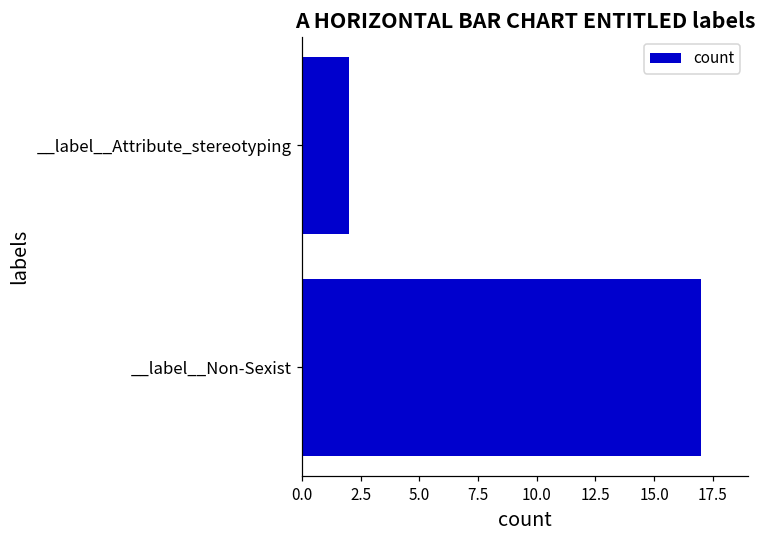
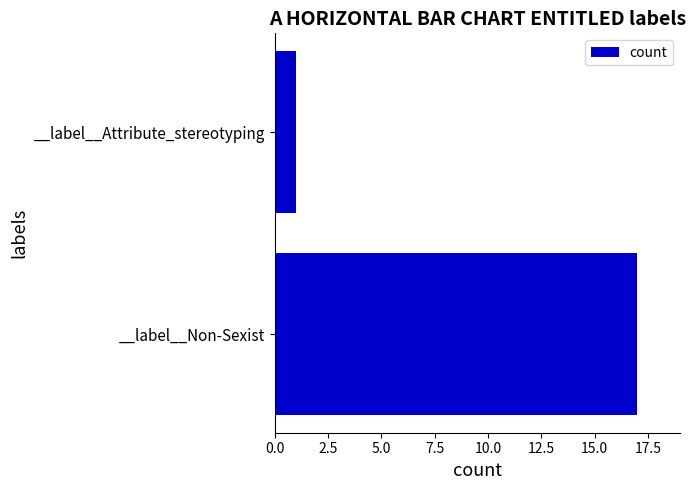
__label__Attribute_stereotyping: 2 -> 1
